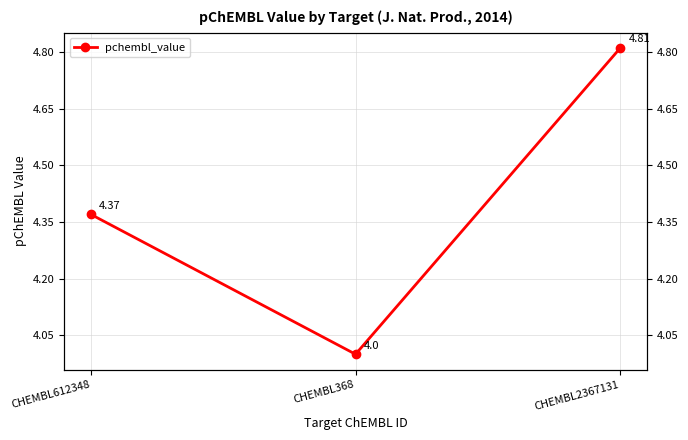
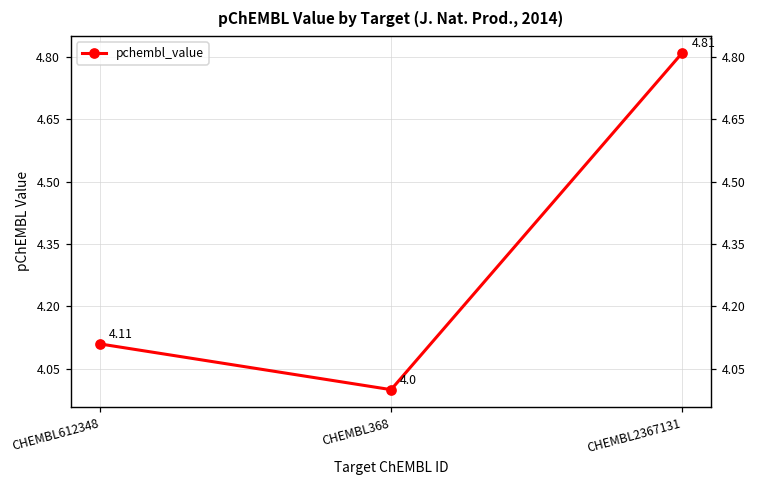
CHEMBL612348: 4.37 -> 4.11
